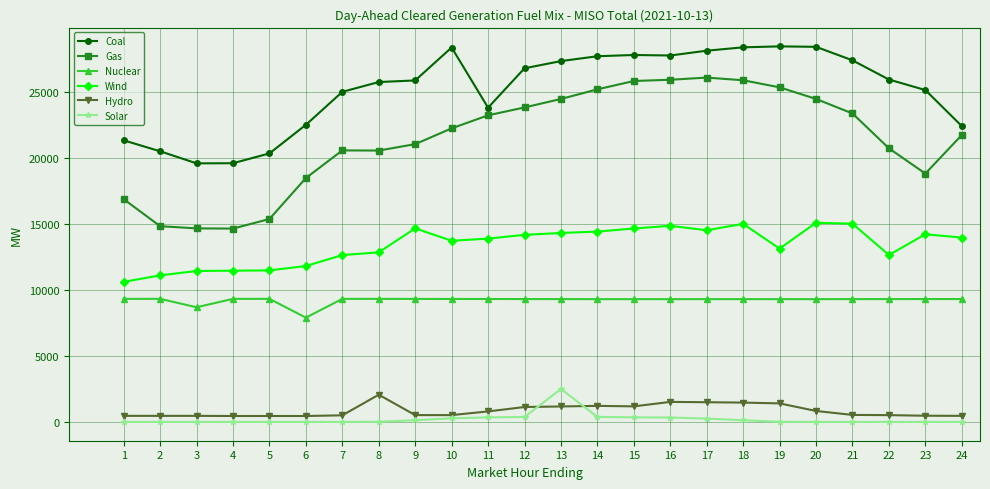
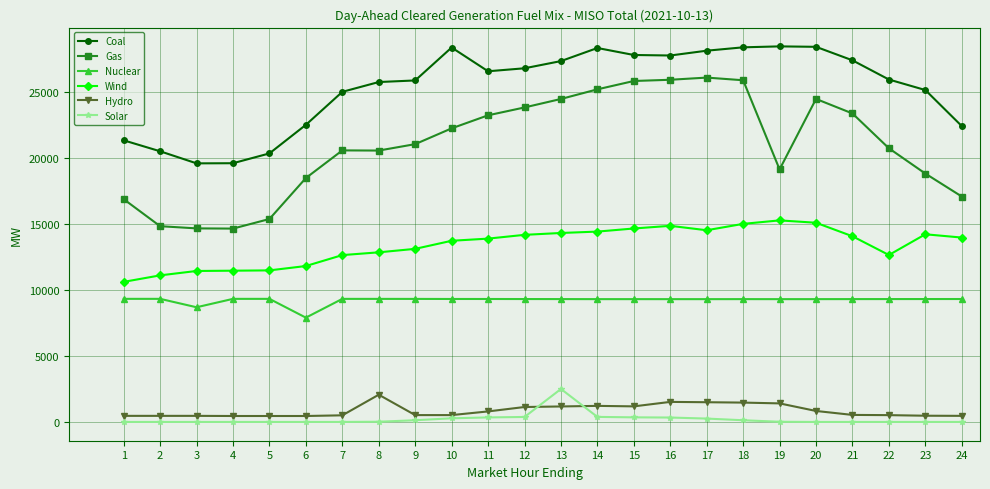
Wind, 9: 14700 -> 13100
Coal, 11: 23800 -> 26500
Coal, 14: 27700 -> 28300
Gas, 19: 25300 -> 19100
Wind, 19: 13100 -> 15300
Wind, 21: 15000 -> 14100
Gas, 24: 21700 -> 17100
